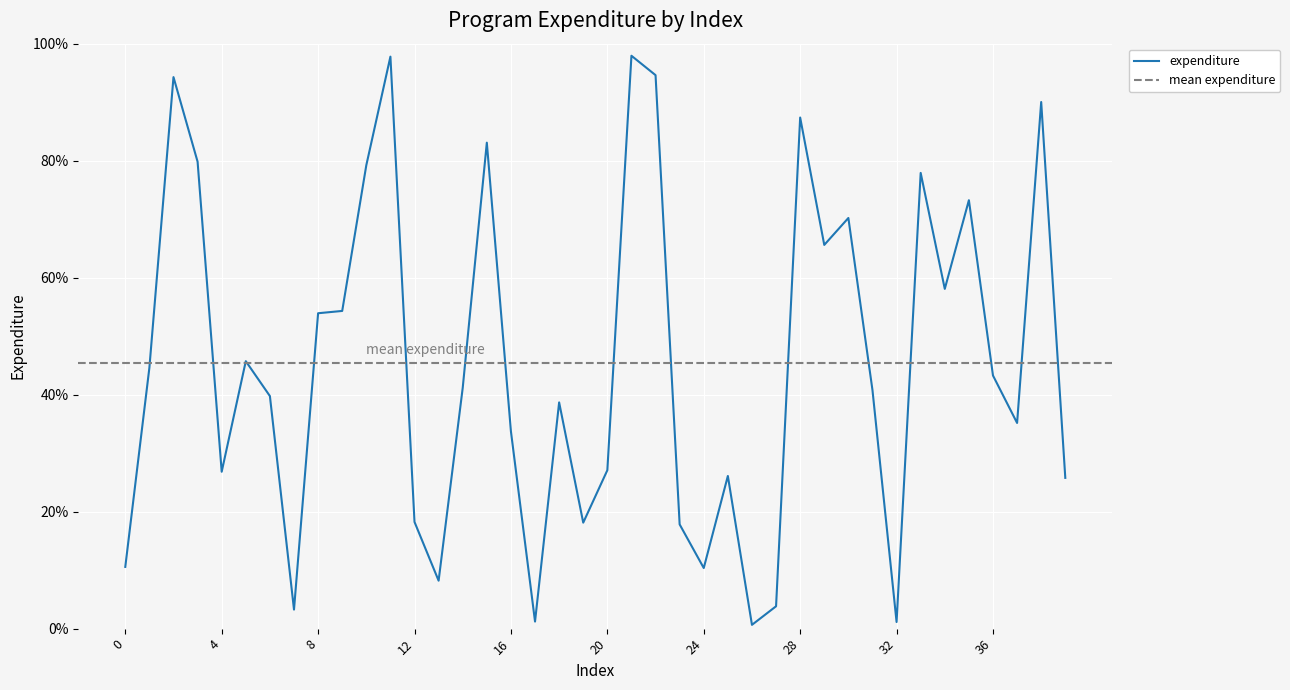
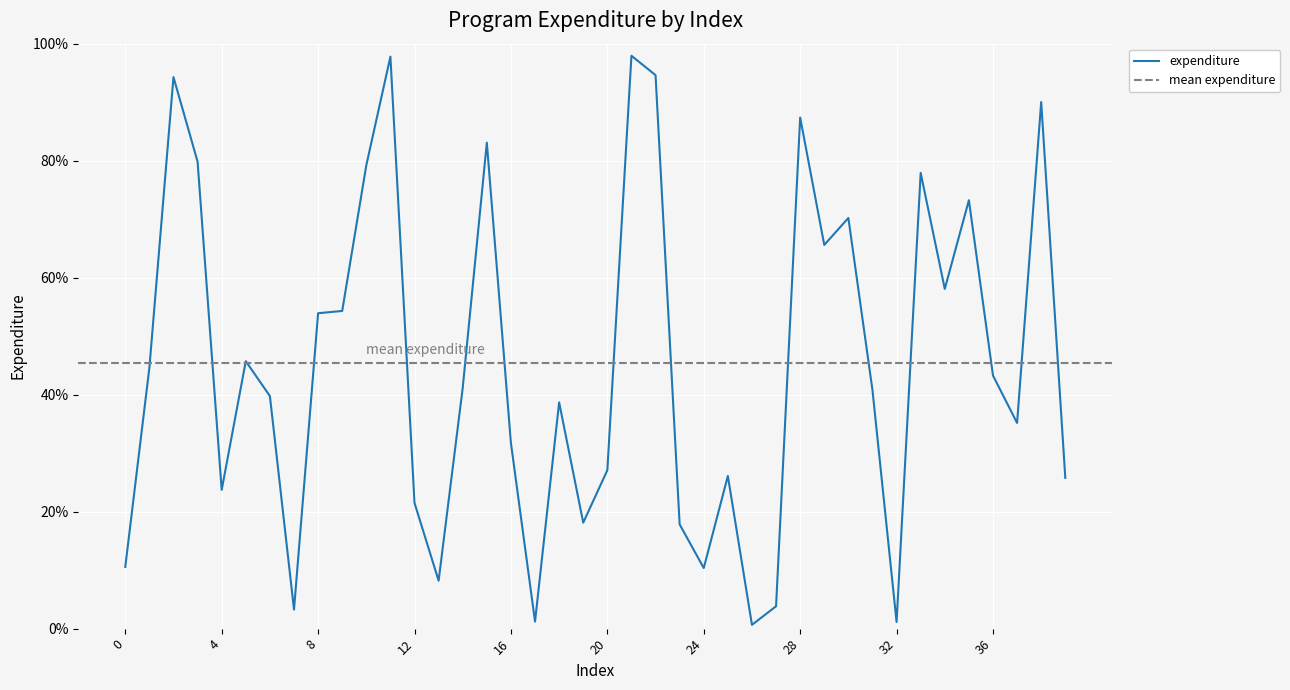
4: 27% -> 24%
12: 18% -> 21%
16: 34% -> 32%
